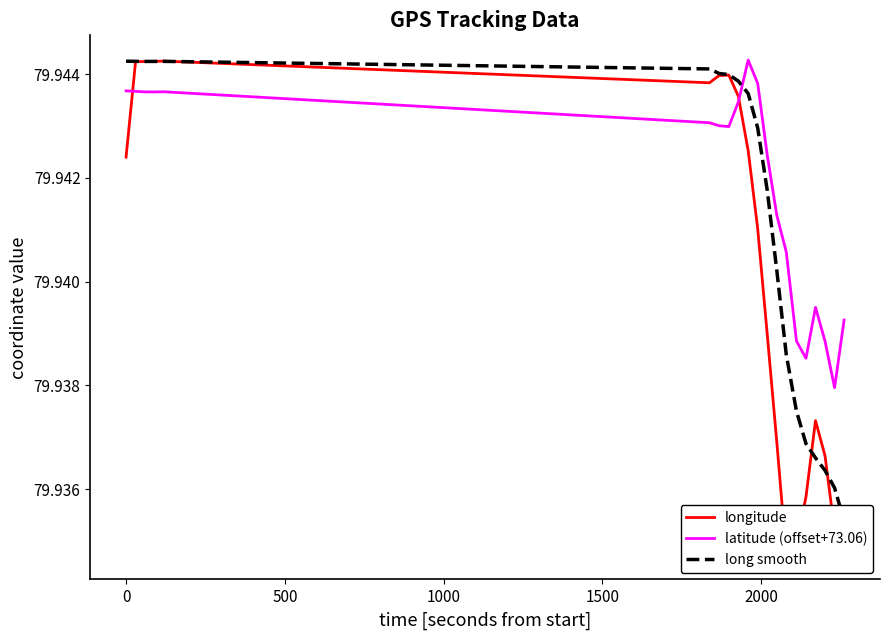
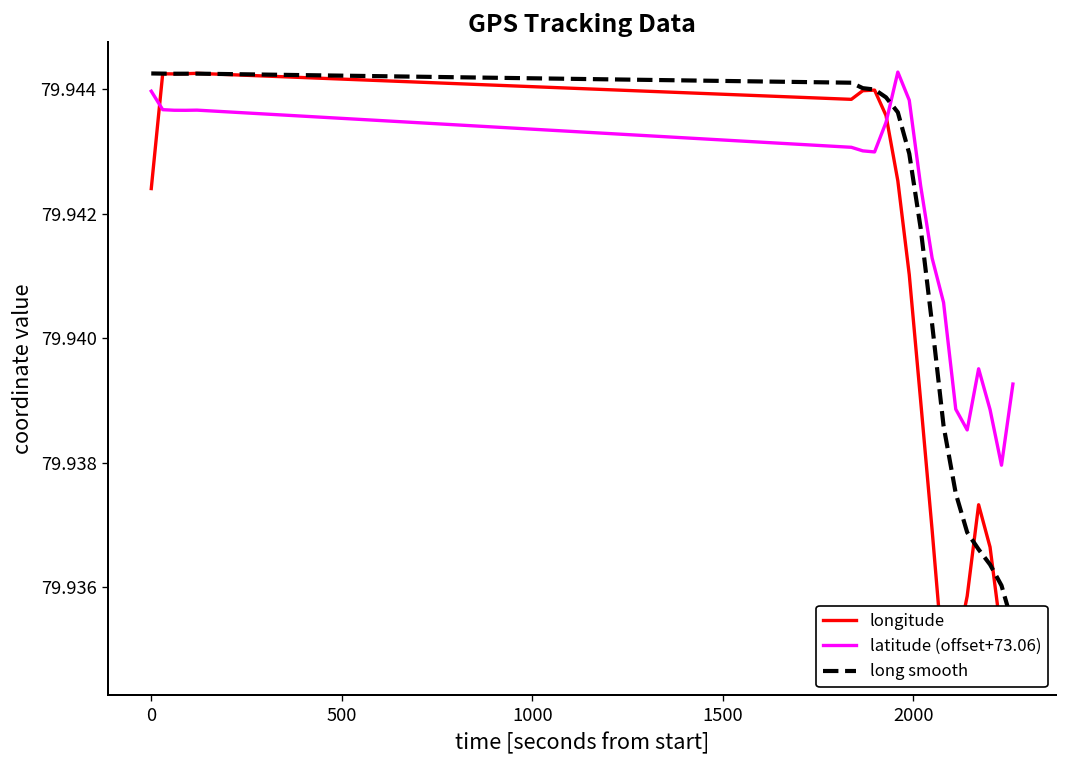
latitude (offset+73.06), 0: 79.9437 -> 79.9440
